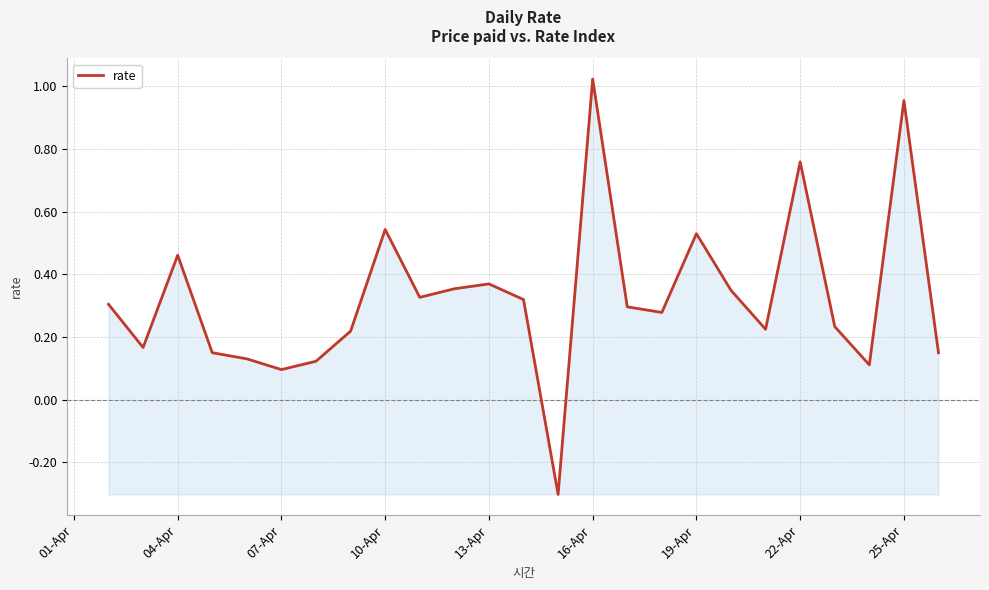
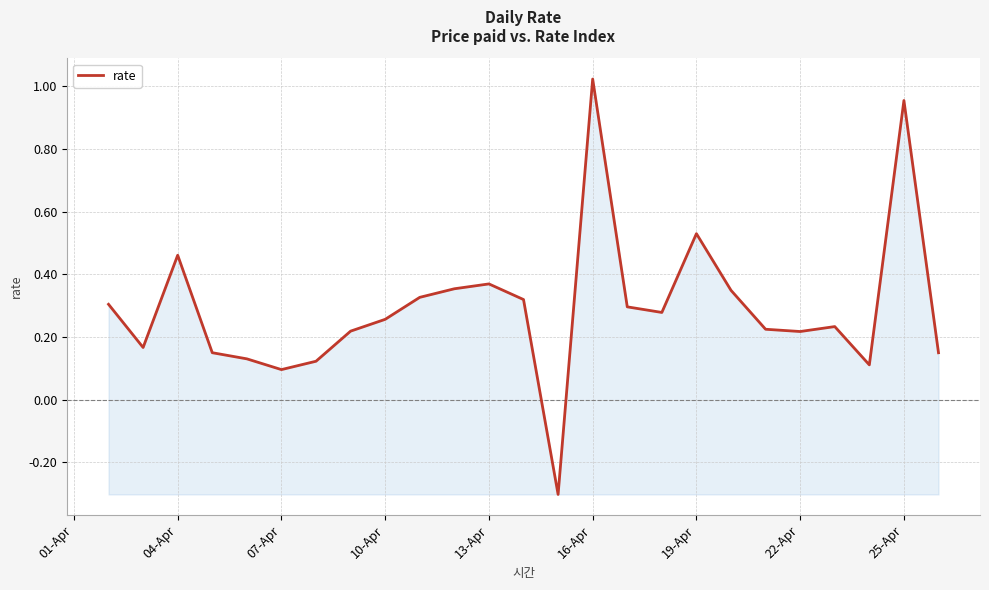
10-Apr: 0.54 -> 0.26
22-Apr: 0.76 -> 0.22
